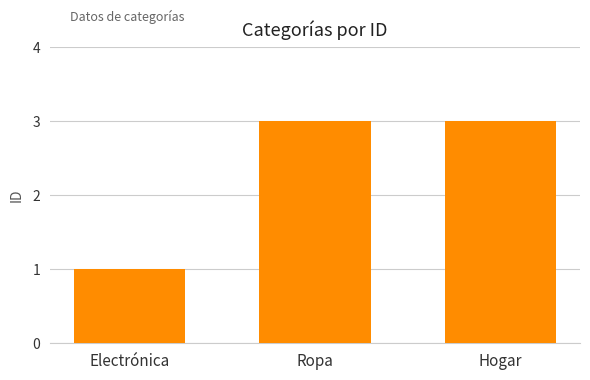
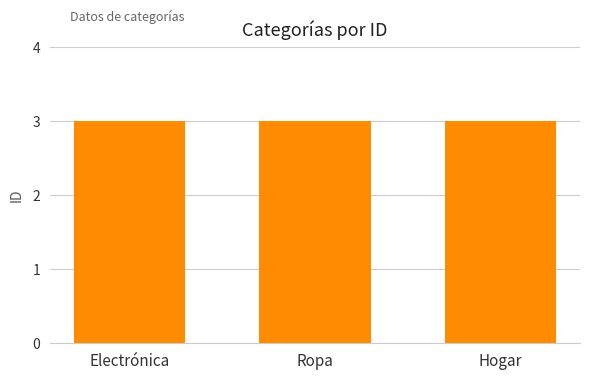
Electrónica: 1 -> 3
